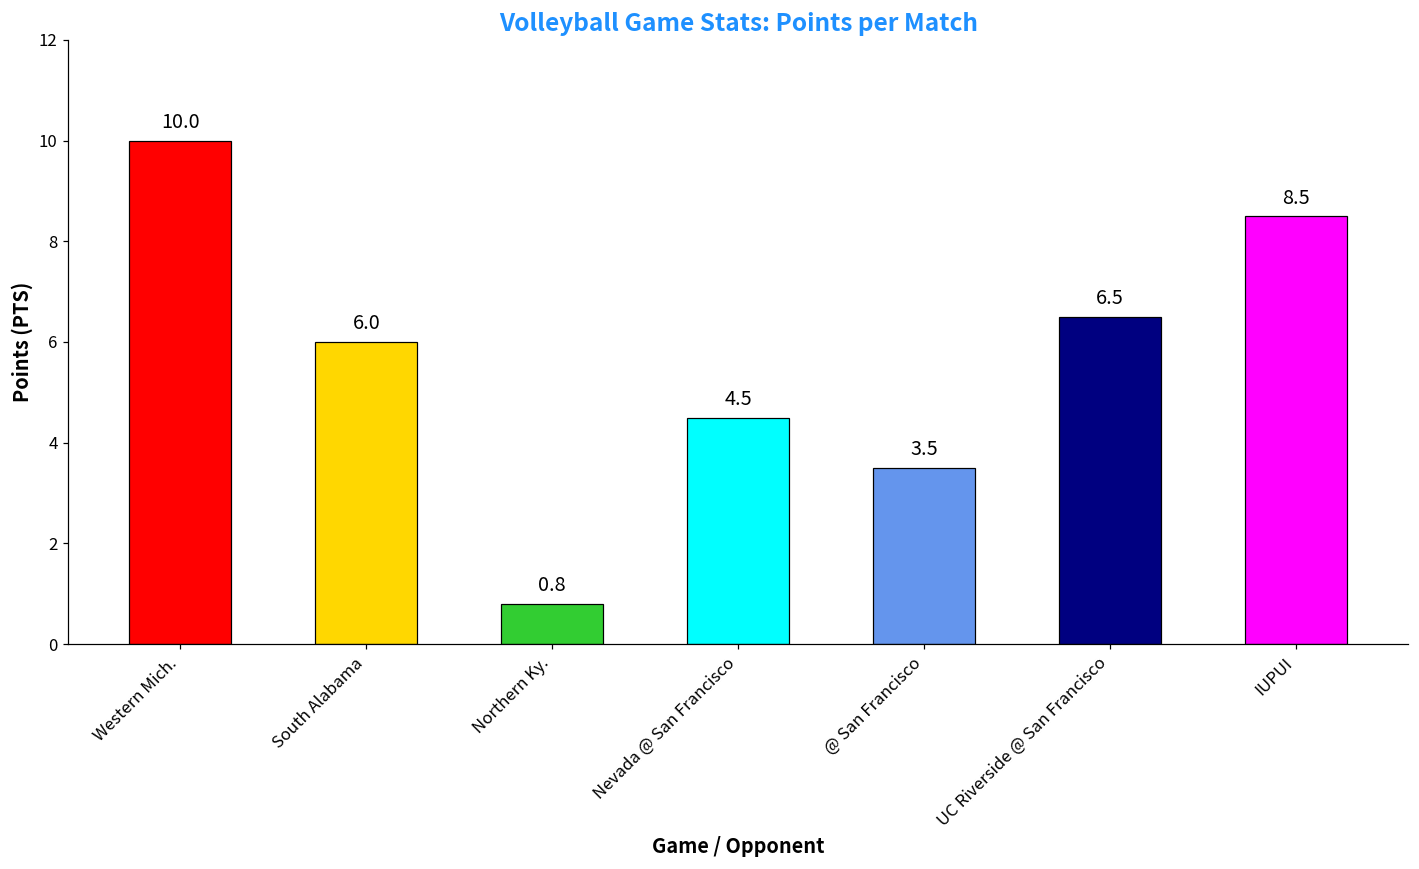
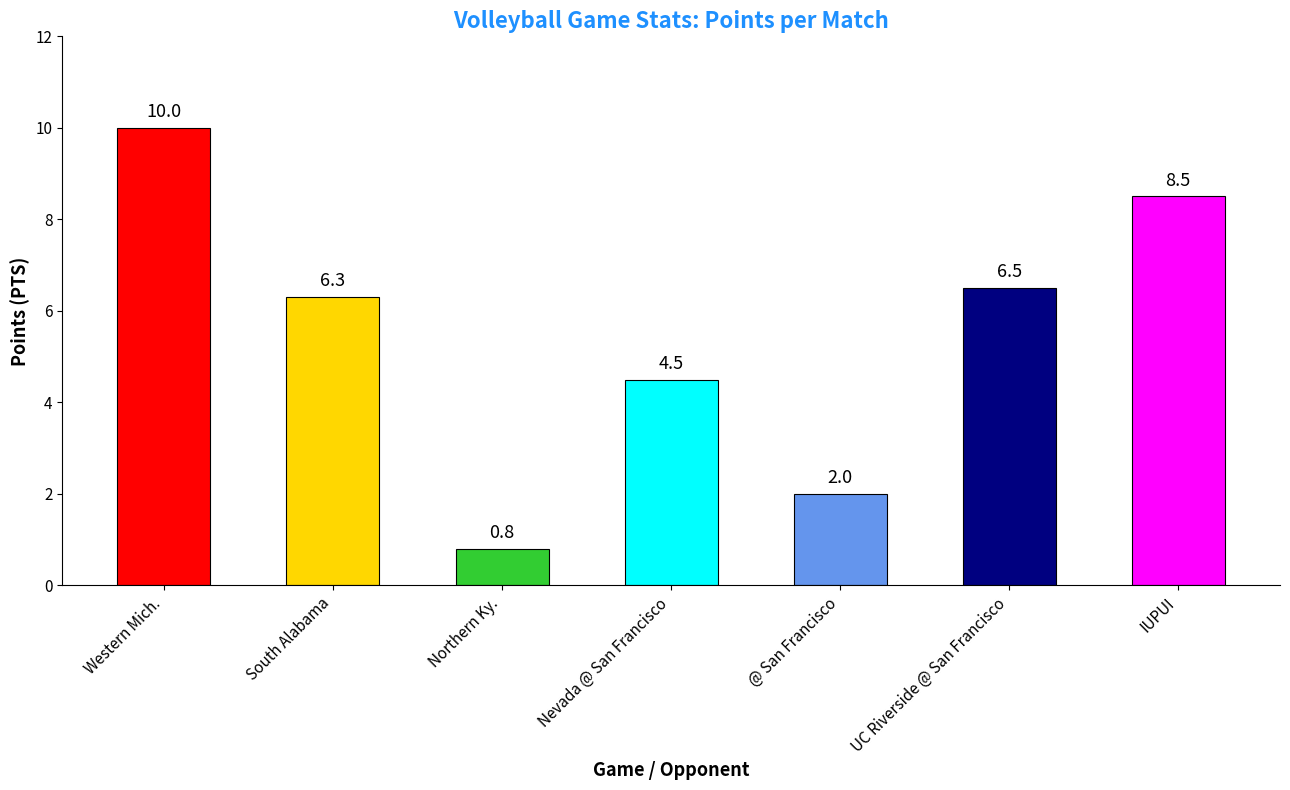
South Alabama: 6.0 -> 6.3
@ San Francisco: 3.5 -> 2.0
